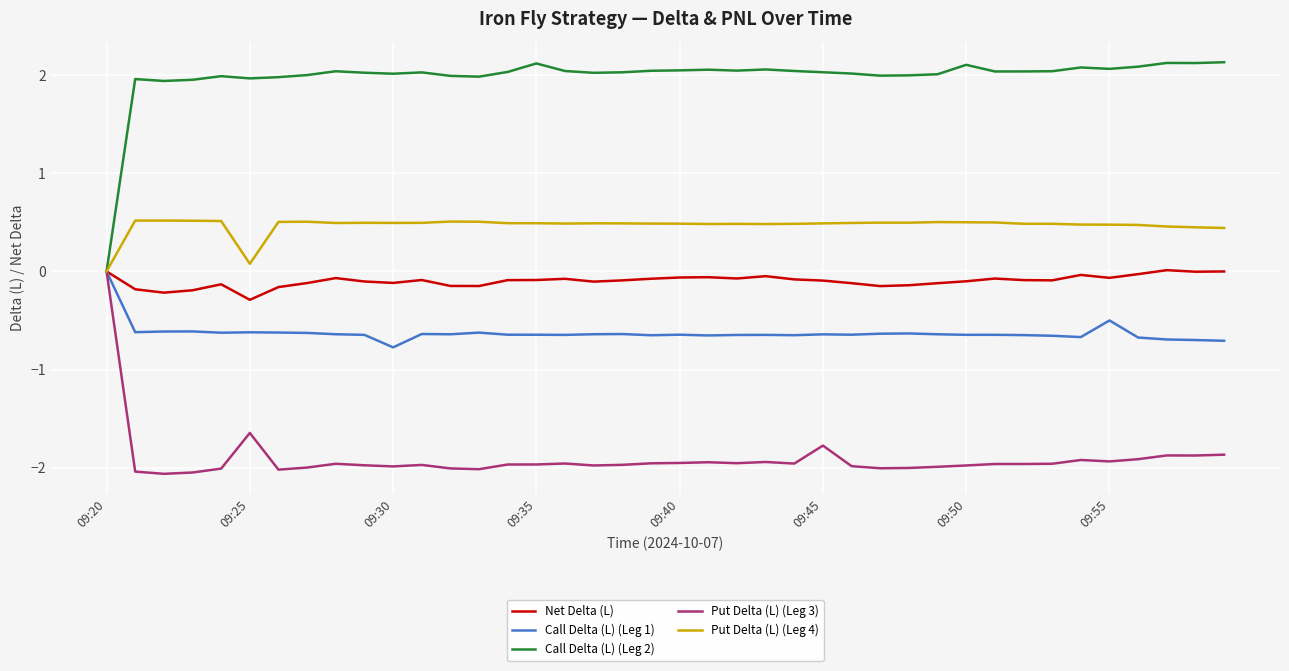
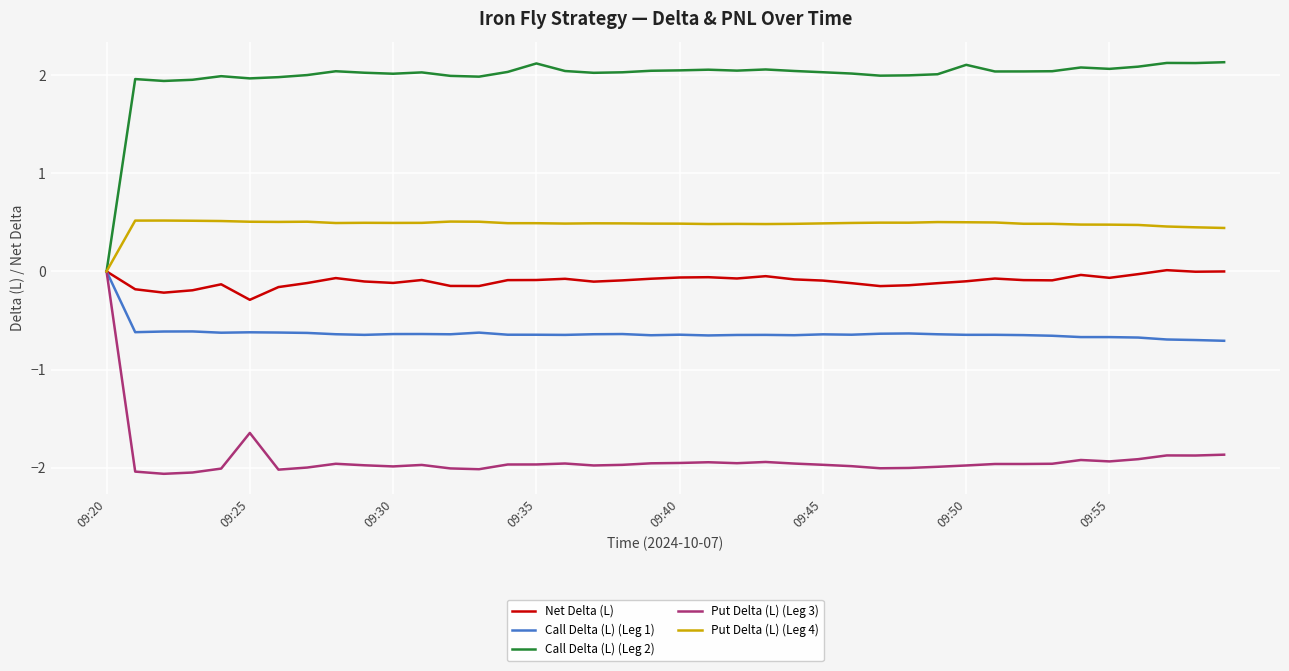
Put Delta (L) (Leg 4), 09:25: 0.1 -> 0.5
Call Delta (L) (Leg 1), 09:30: -0.8 -> -0.6
Put Delta (L) (Leg 3), 09:45: -1.8 -> -2.0
Call Delta (L) (Leg 1), 09:55: -0.5 -> -0.7
